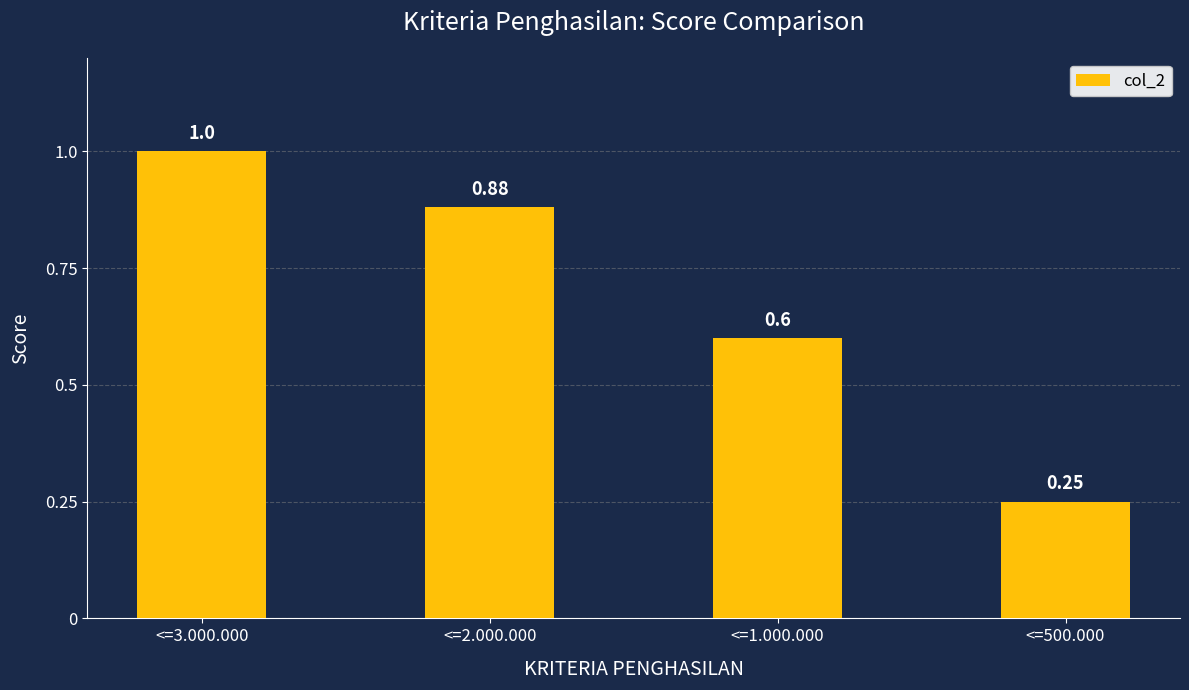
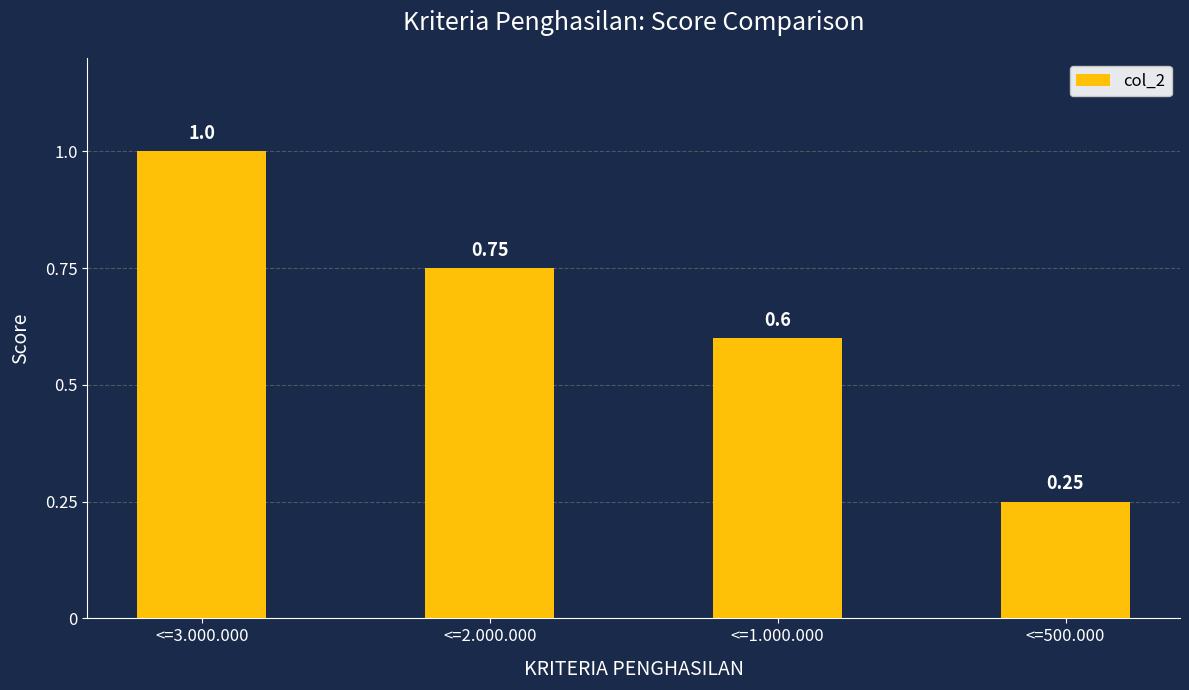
<=2.000.000: 0.88 -> 0.75
